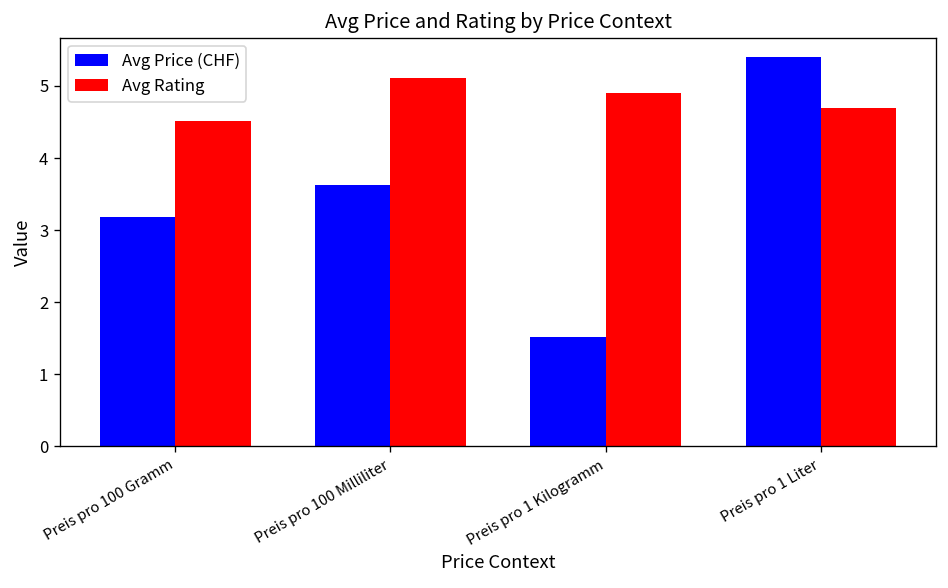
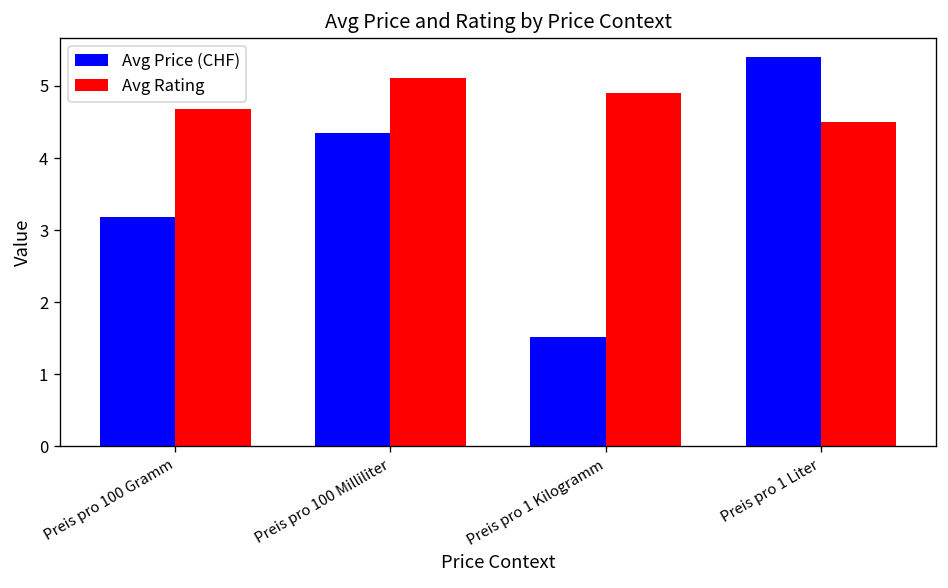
Avg Rating, Preis pro 100 Gramm: 4.5 -> 4.7
Avg Price (CHF), Preis pro 100 Milliliter: 3.6 -> 4.4
Avg Rating, Preis pro 1 Liter: 4.7 -> 4.5
